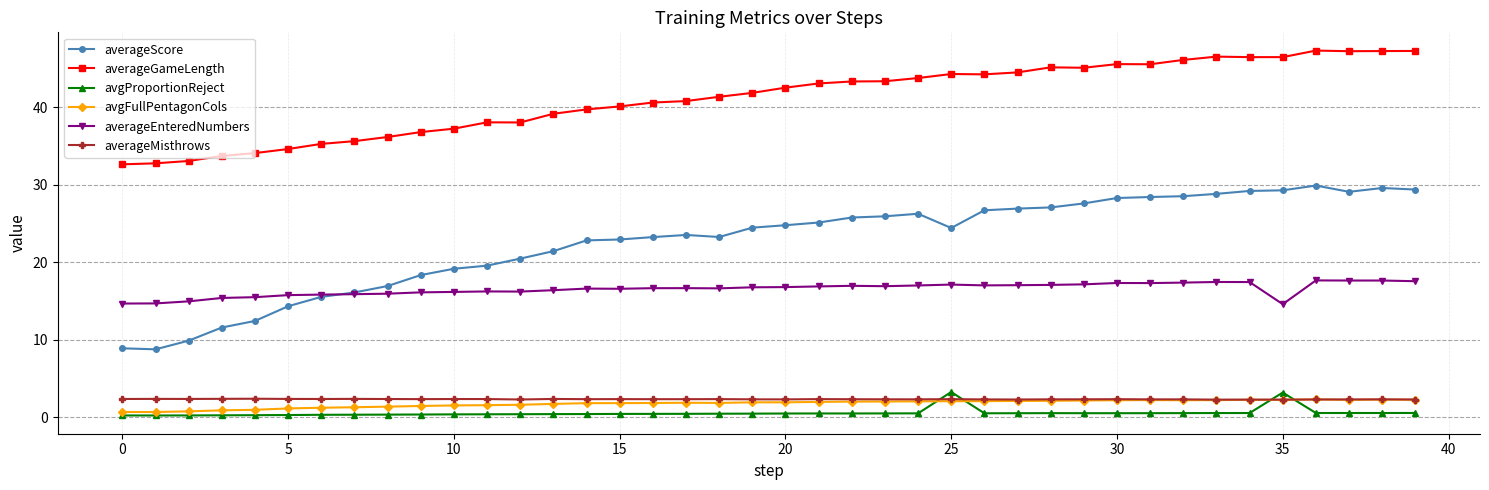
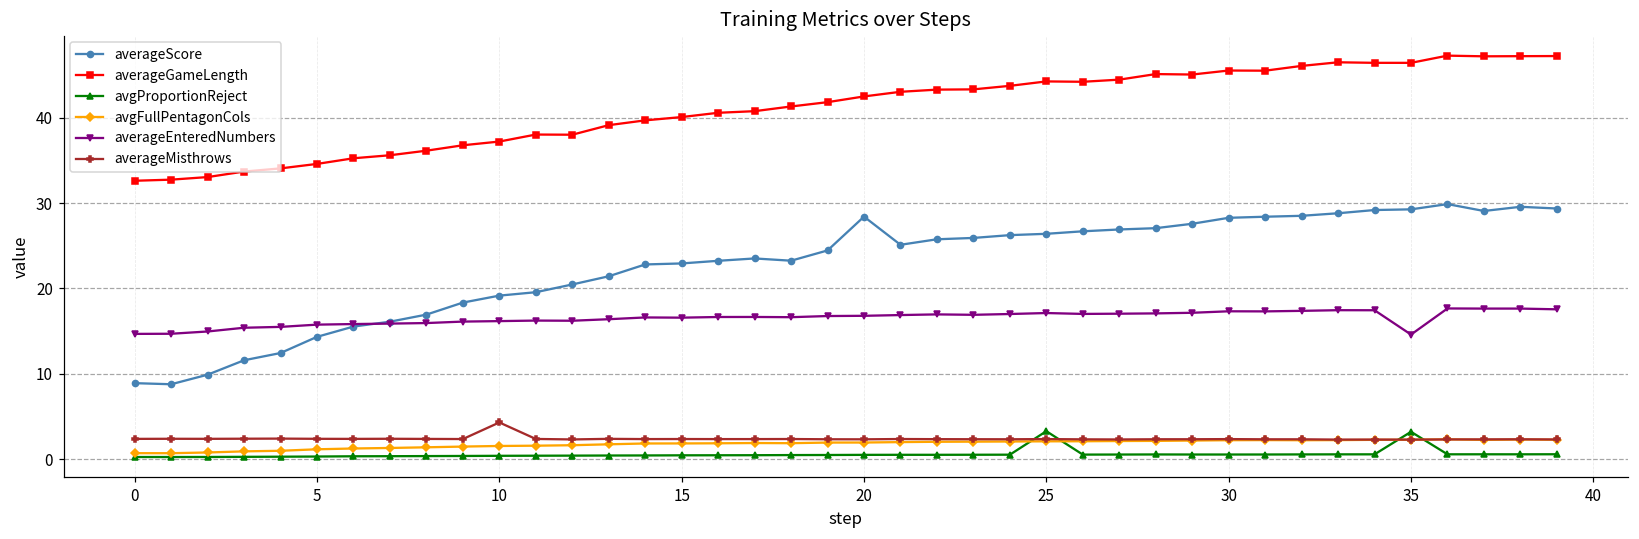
averageMisthrows, 10: 2 -> 4
averageScore, 20: 25 -> 28
averageScore, 25: 24 -> 26
